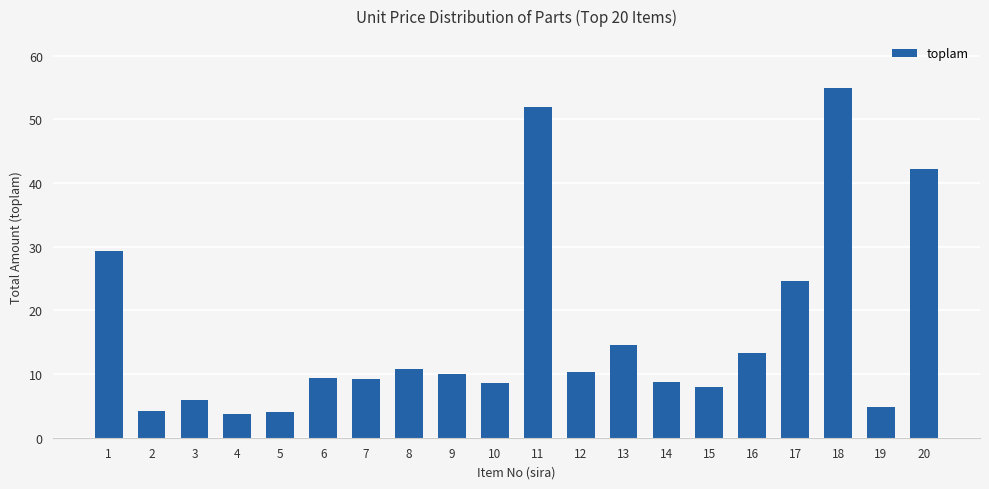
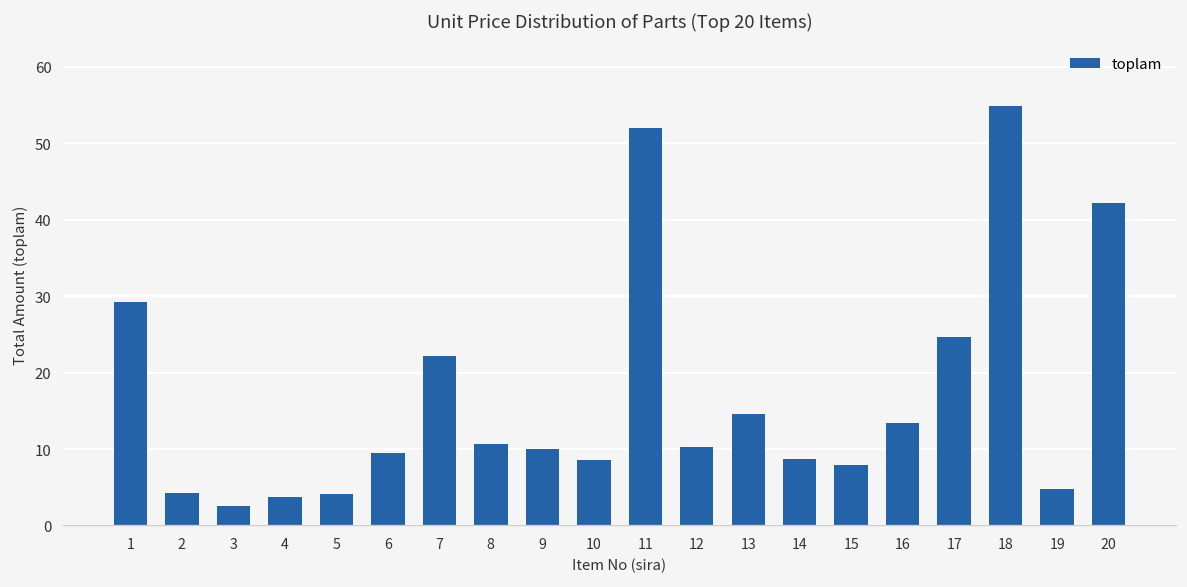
3: 6 -> 3
7: 9 -> 22
